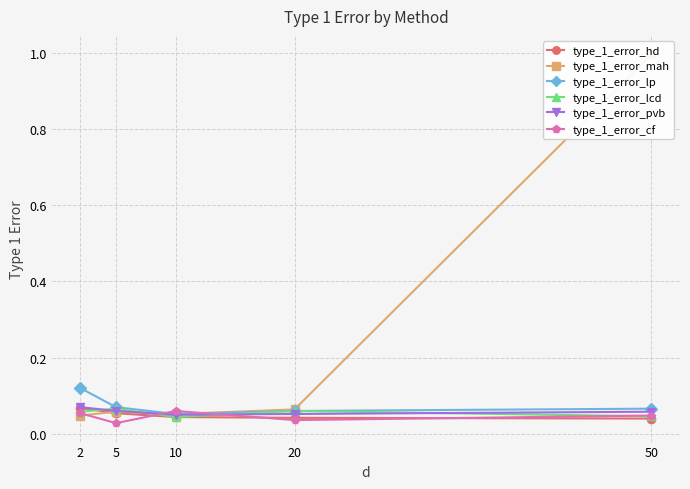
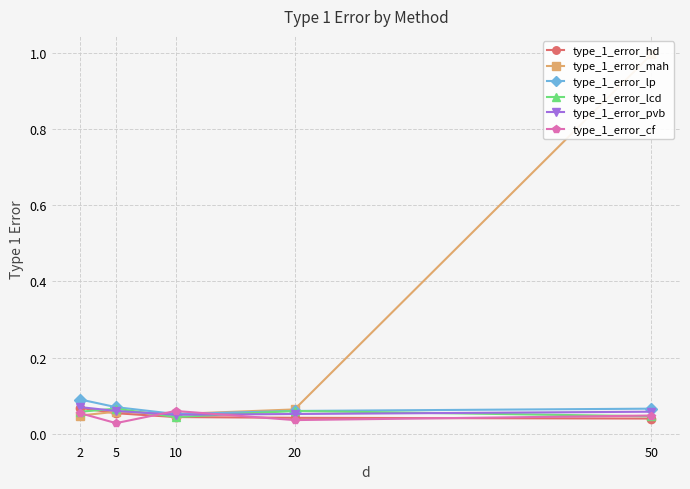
type_1_error_lp, 2: 0.12 -> 0.09
